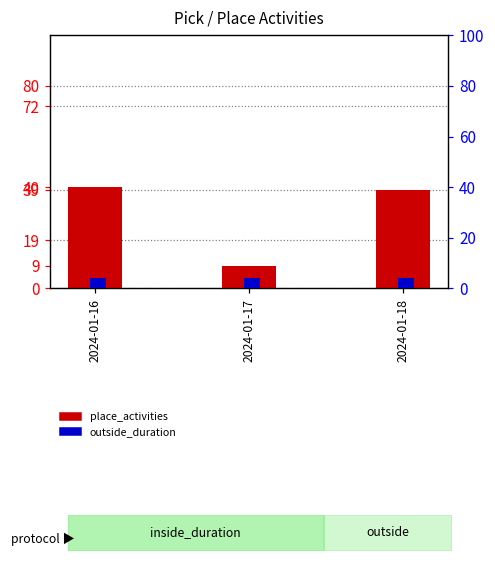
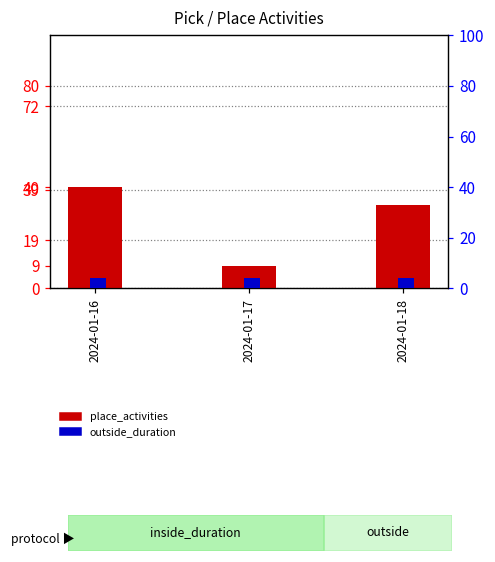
place_activities, 2024-01-18: 39 -> 33
